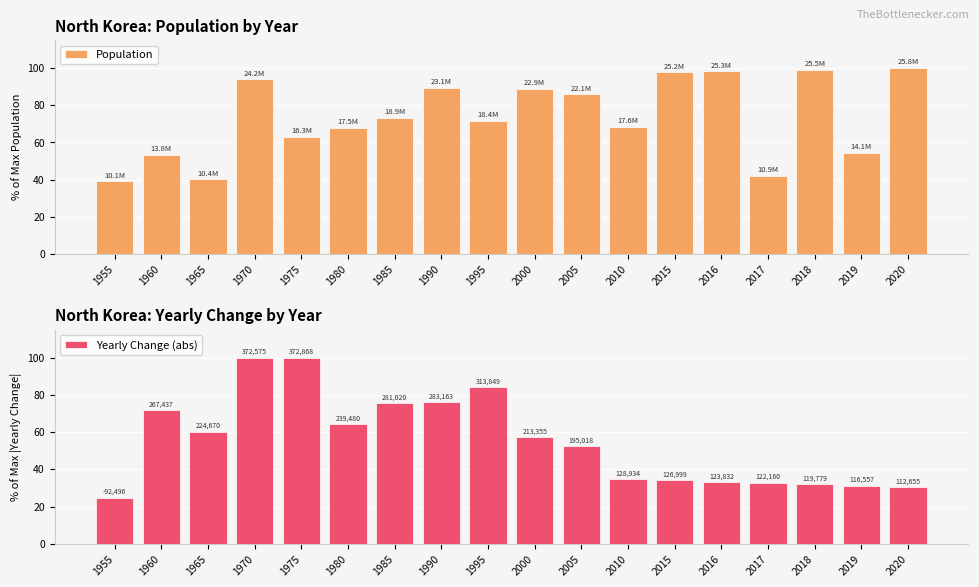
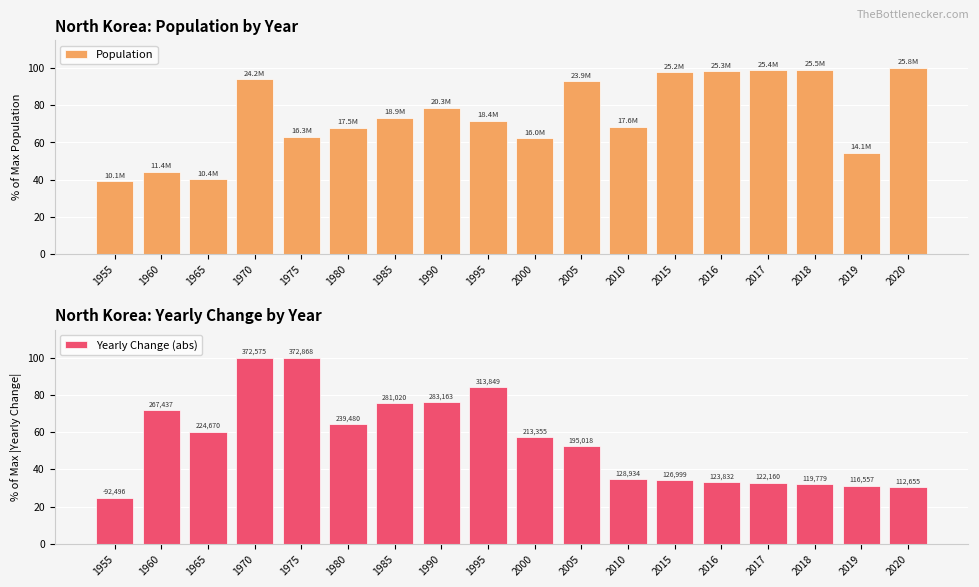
North Korea: Population by Year, 1960: 13.8M -> 11.4M
North Korea: Population by Year, 1990: 23.1M -> 20.3M
North Korea: Population by Year, 2000: 22.9M -> 16.0M
North Korea: Population by Year, 2005: 22.1M -> 23.9M
North Korea: Population by Year, 2017: 10.9M -> 25.4M
